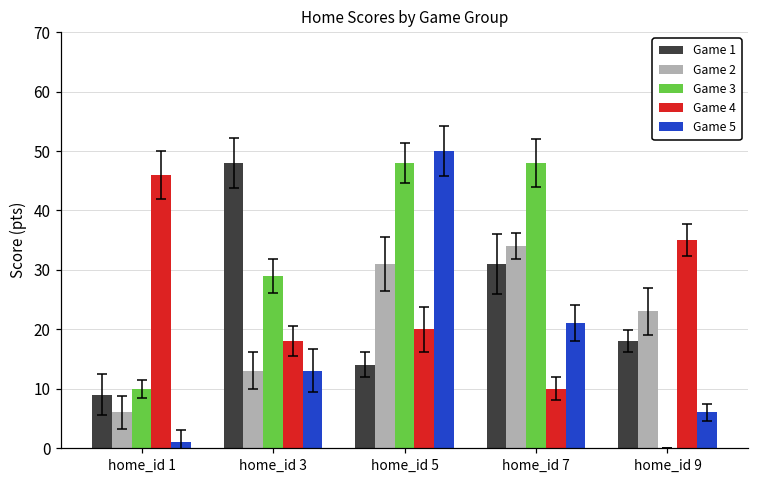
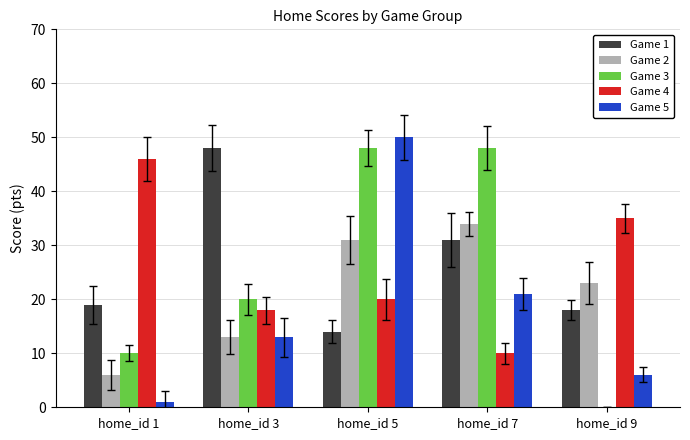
Game 1, home_id 1: 9 -> 19
Game 3, home_id 3: 29 -> 20
